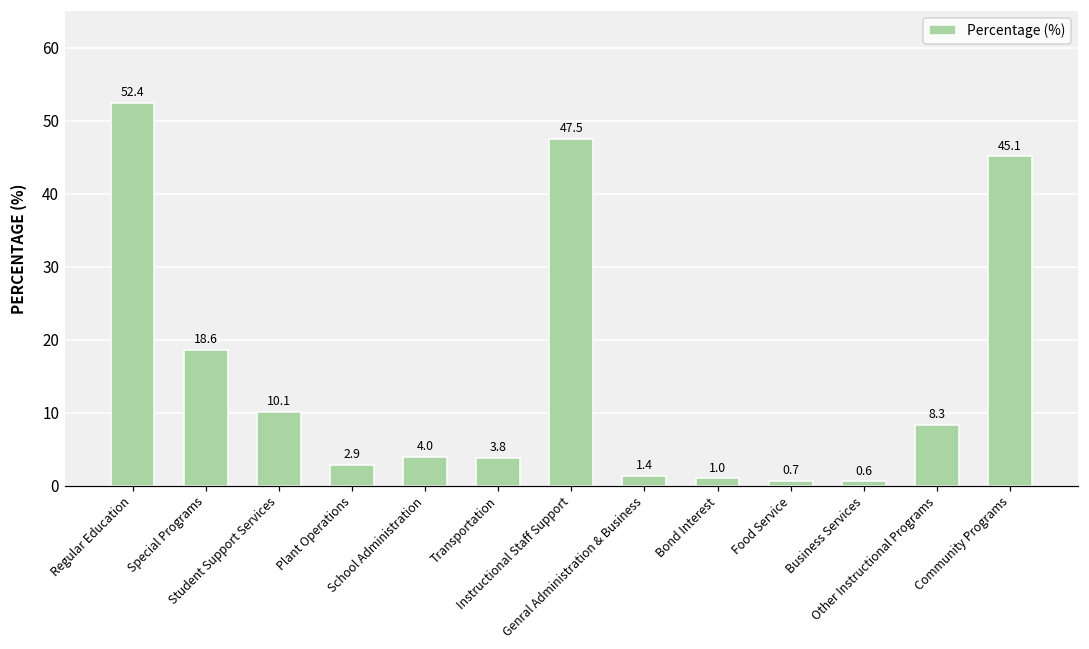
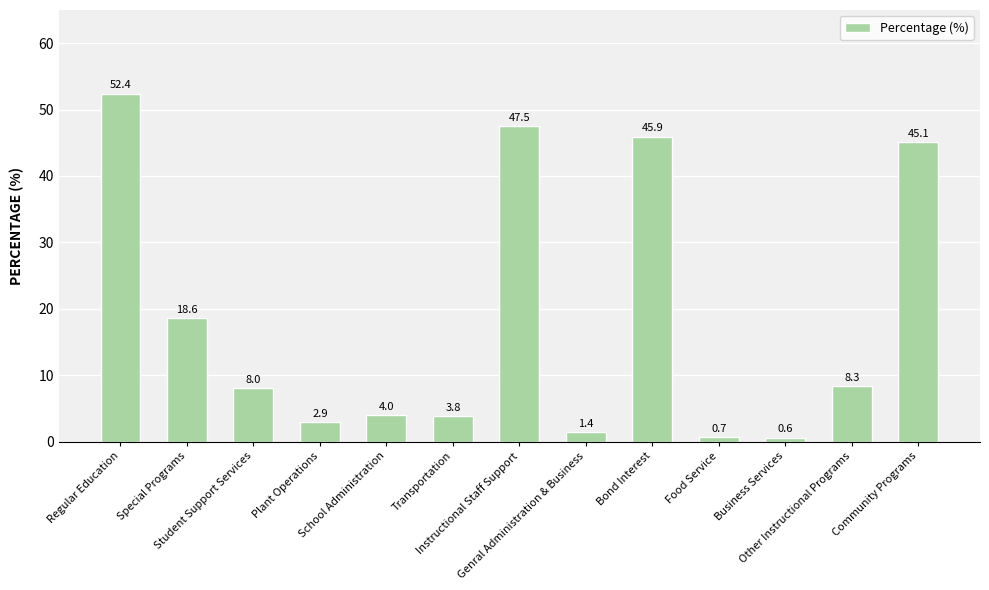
Student Support Services: 10.1 -> 8.0
Bond Interest: 1.0 -> 45.9
